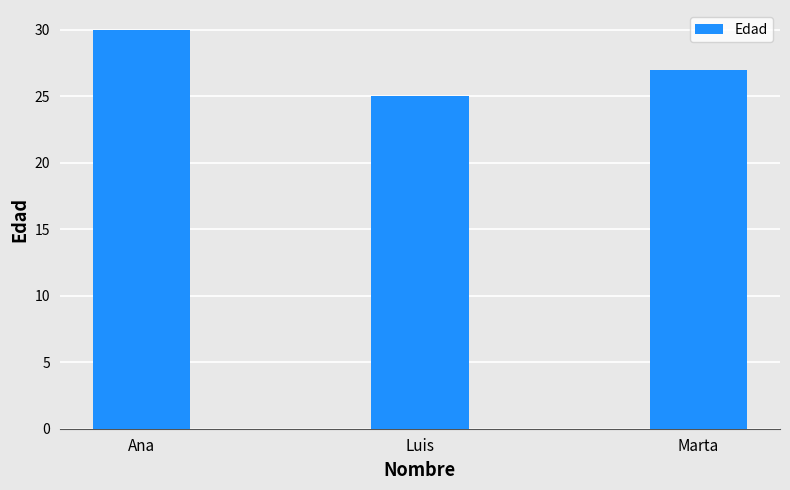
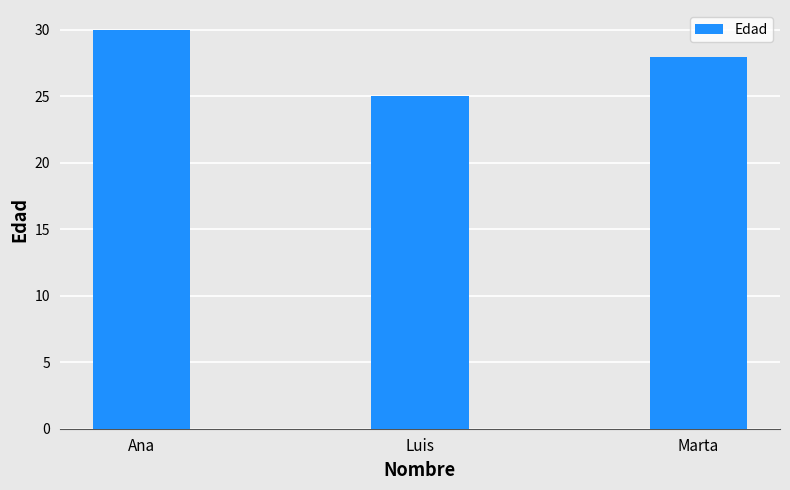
Marta: 27 -> 28
